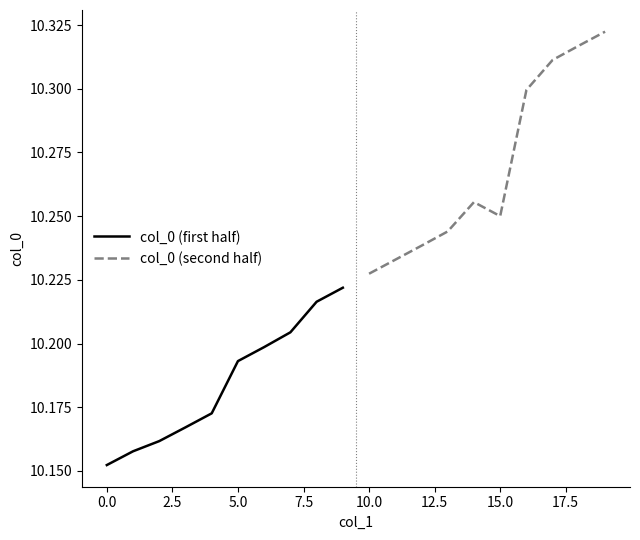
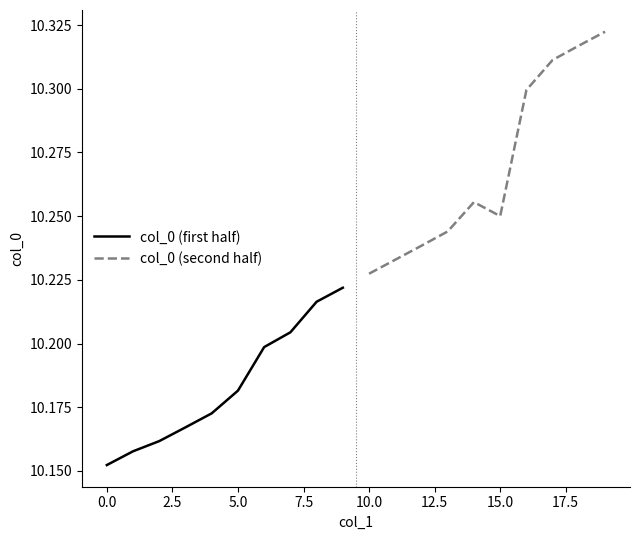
col_0 (first half), 5.0: 10.193 -> 10.182
